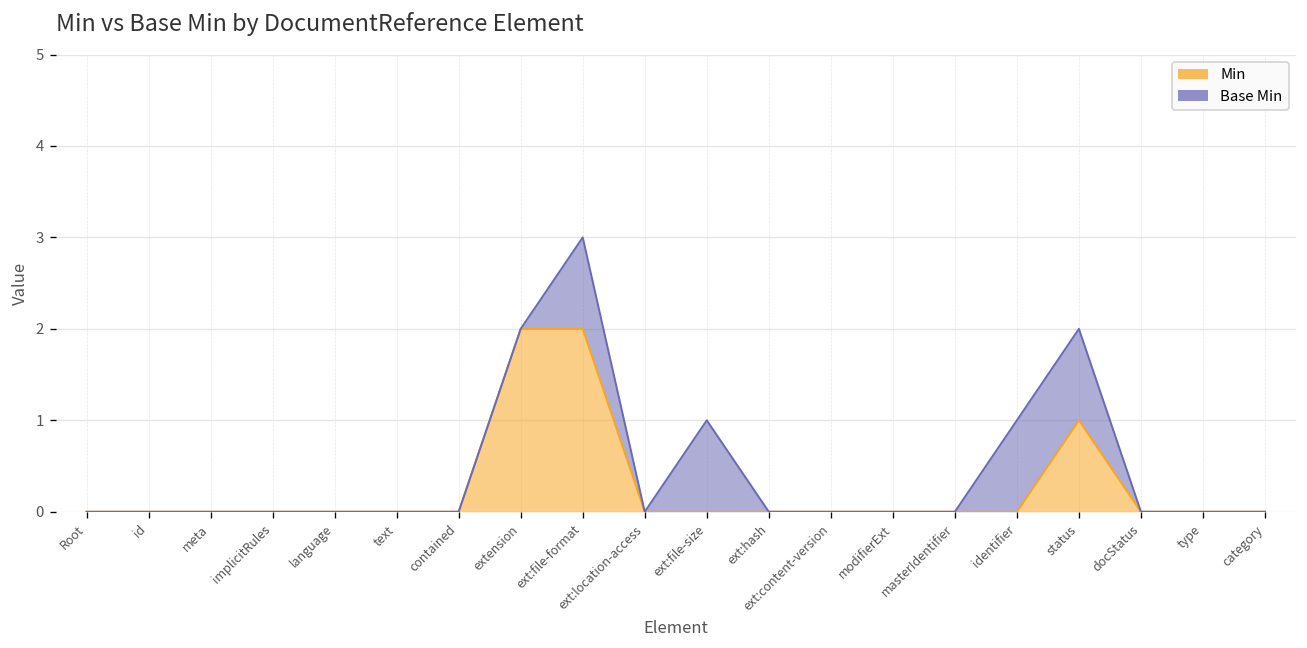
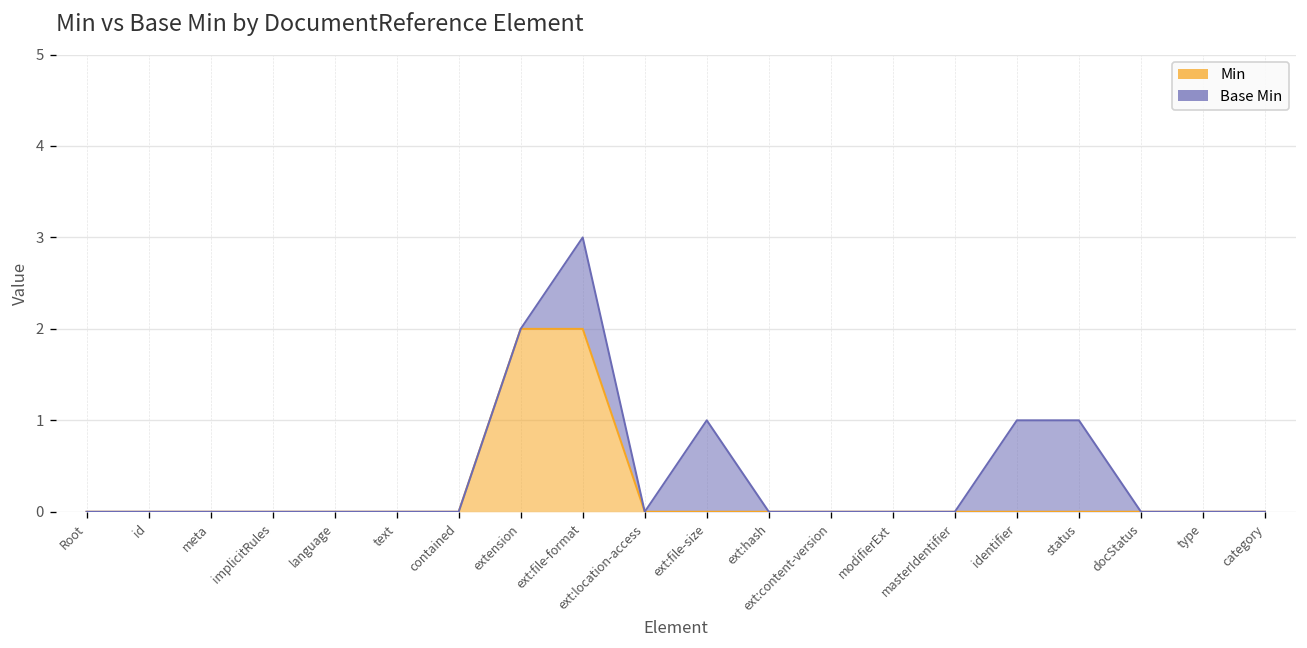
Min, status: 1 -> 0
